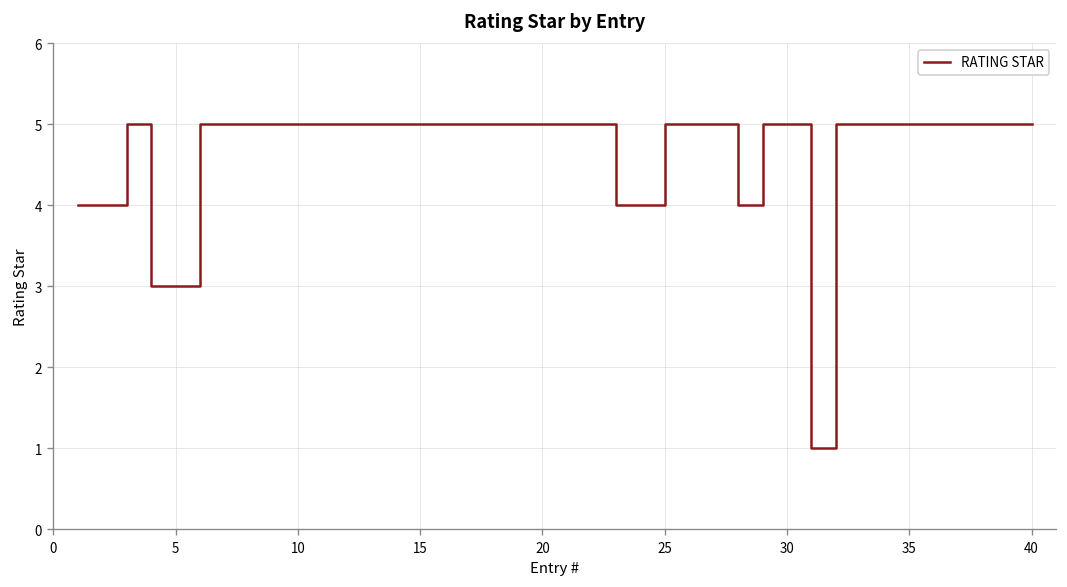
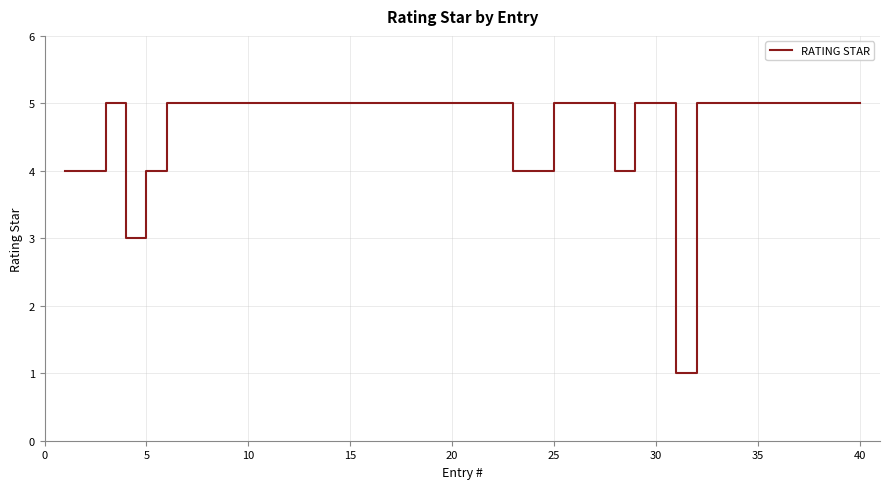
5: 3 -> 4
